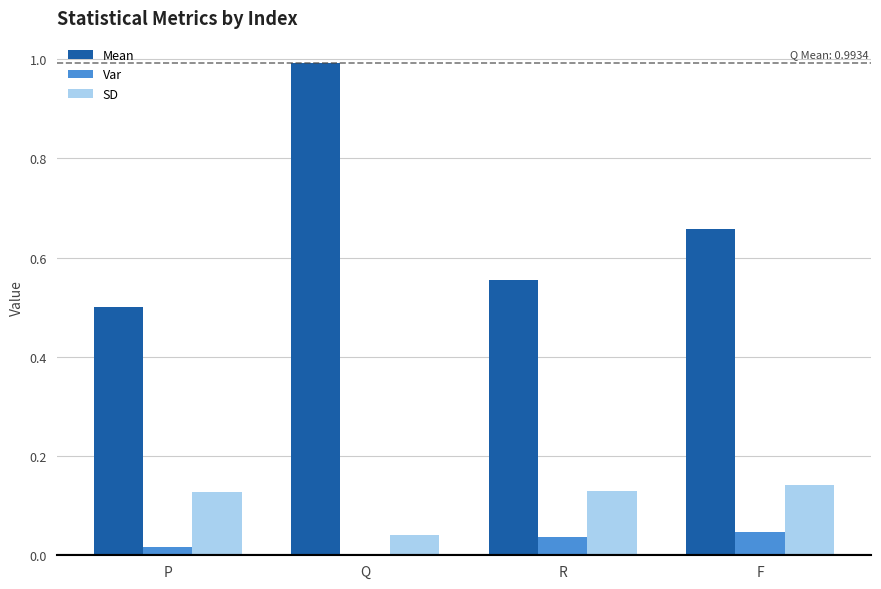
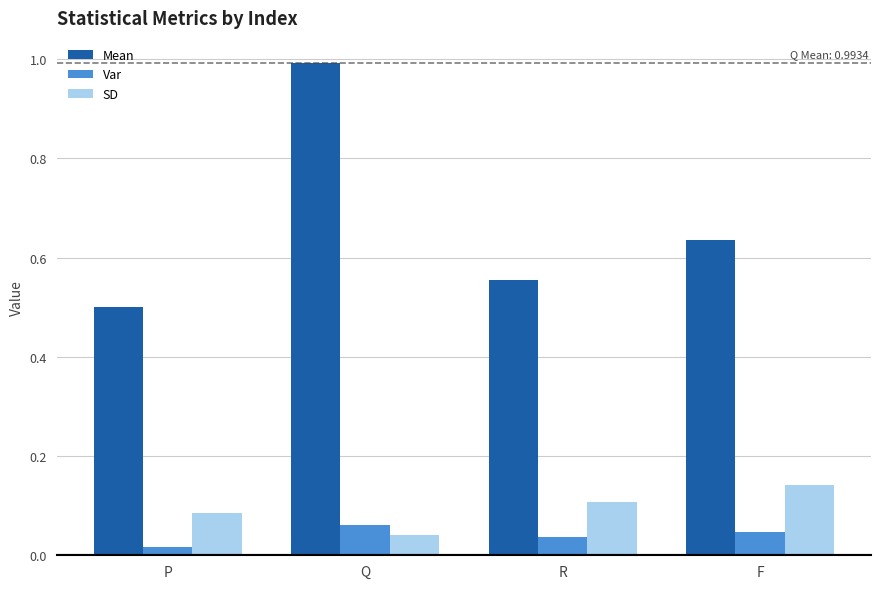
SD, P: 0.13 -> 0.09
Var, Q: 0.00 -> 0.06
SD, R: 0.13 -> 0.11
Mean, F: 0.66 -> 0.63
